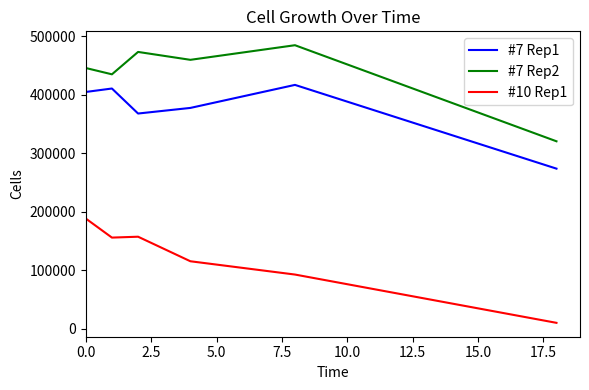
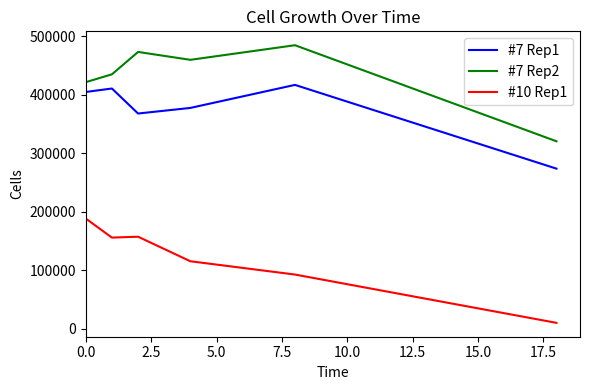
#7 Rep2, 0.0: 450000 -> 420000
